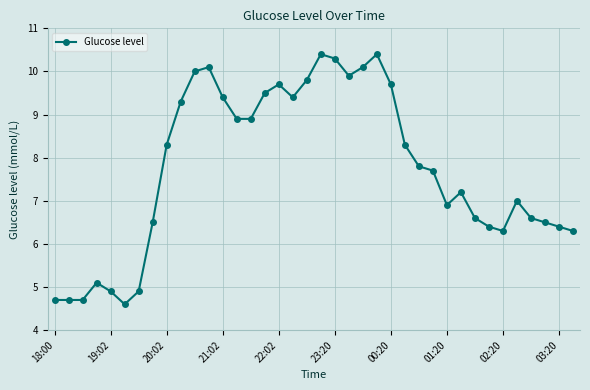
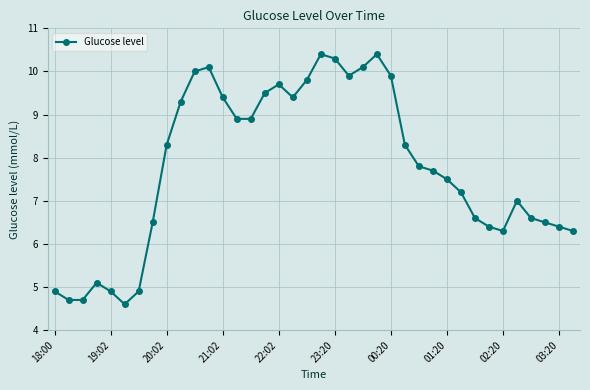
18:00: 4.7 -> 4.9
00:20: 9.7 -> 9.9
01:20: 6.9 -> 7.5
